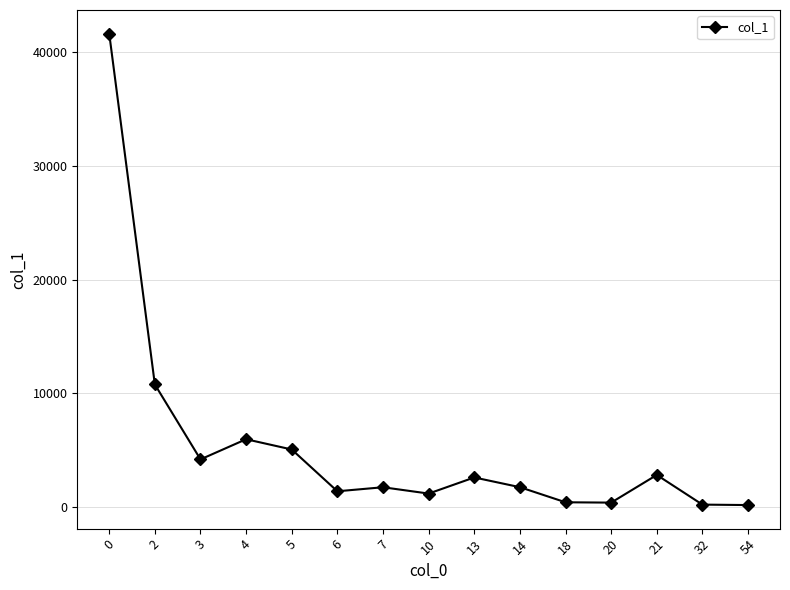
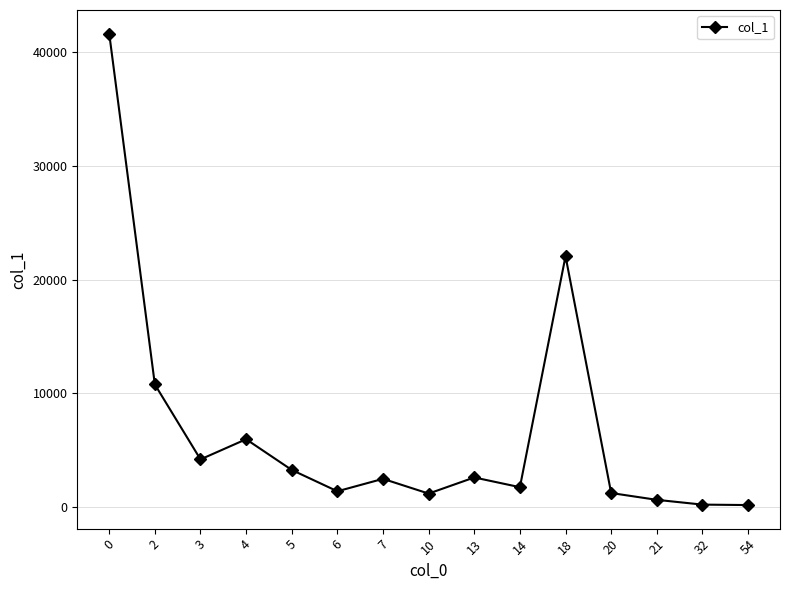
5: 5000 -> 3200
7: 1700 -> 2500
18: 400 -> 22100
20: 400 -> 1200
21: 2800 -> 600
